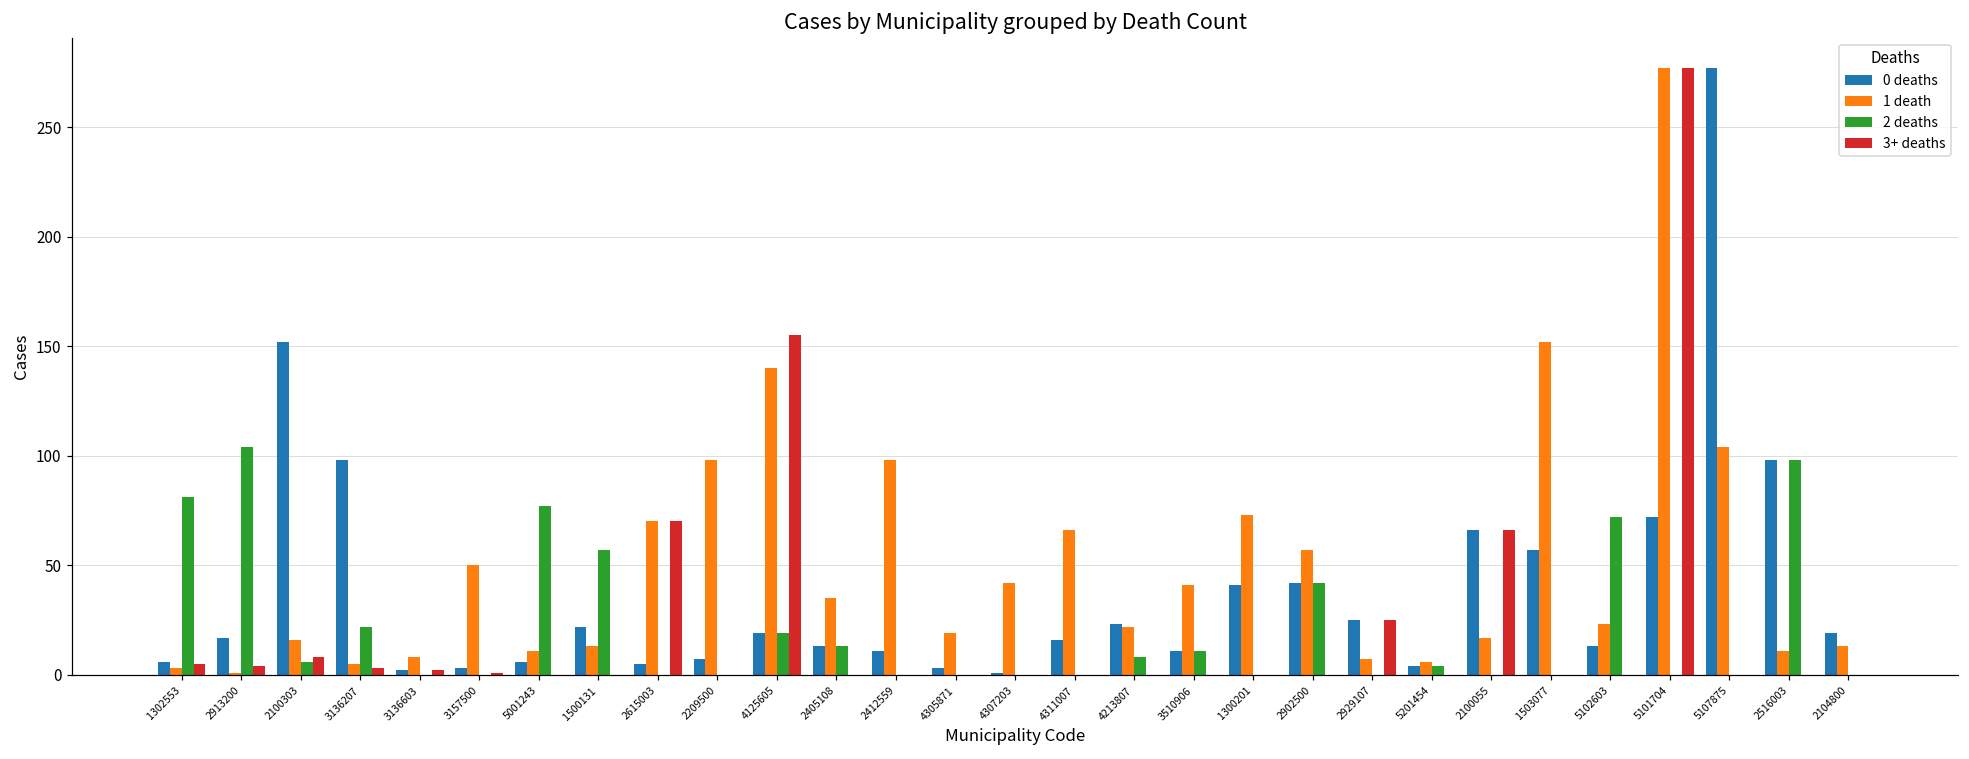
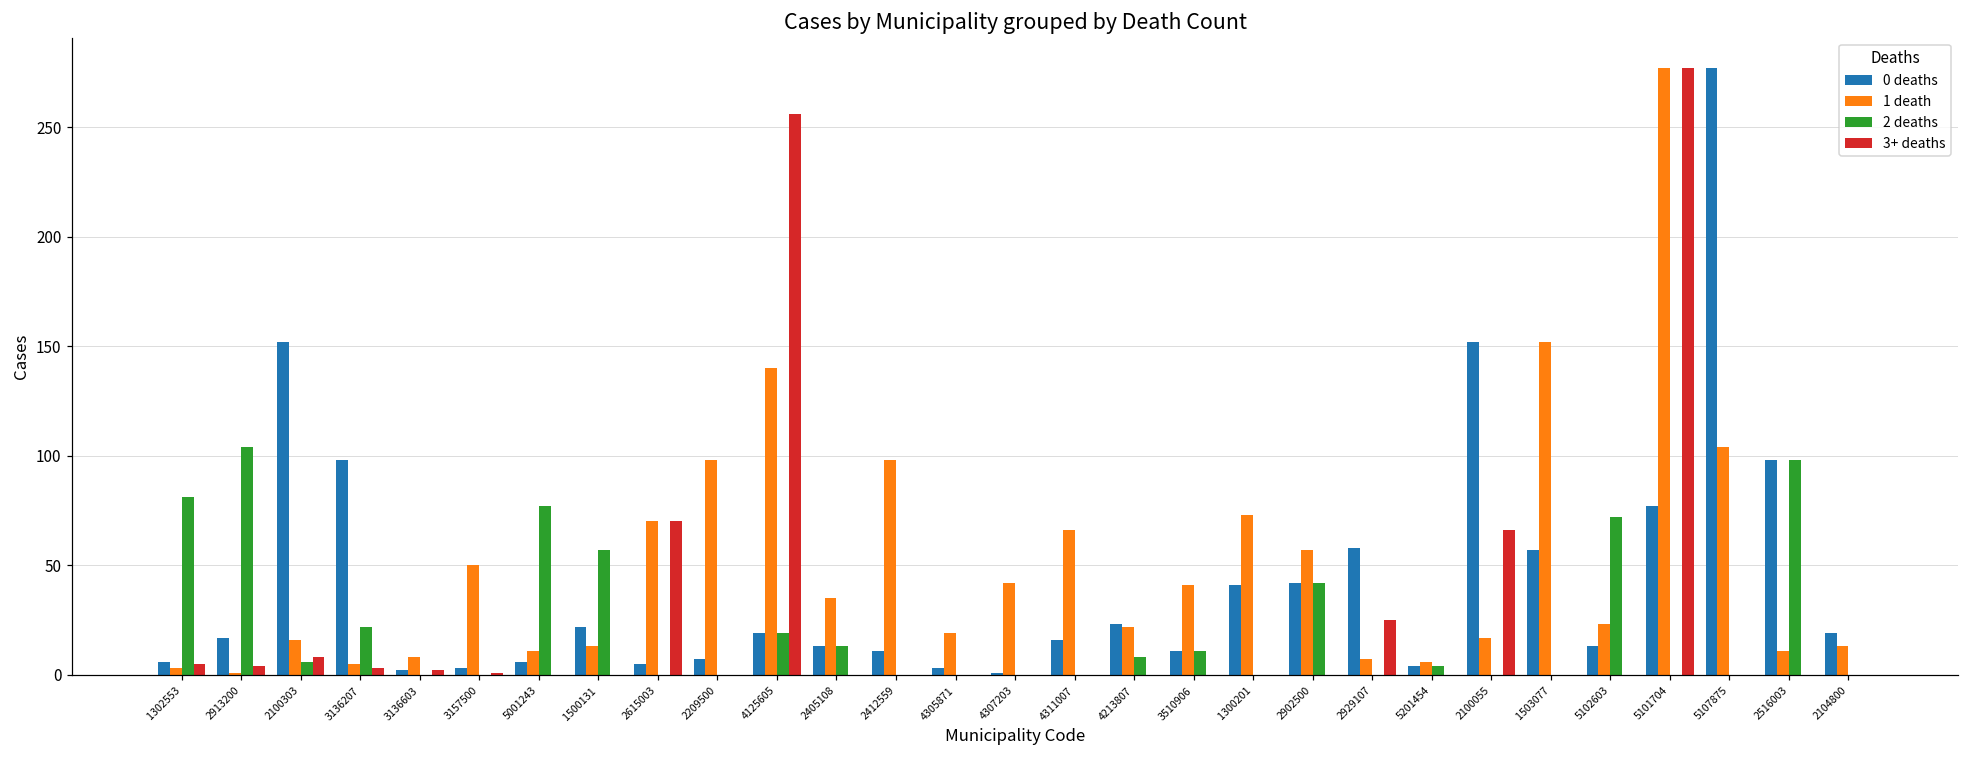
3+ deaths, 4125605: 155 -> 256
0 deaths, 2929107: 25 -> 58
0 deaths, 2100055: 66 -> 152
0 deaths, 5101704: 72 -> 77
